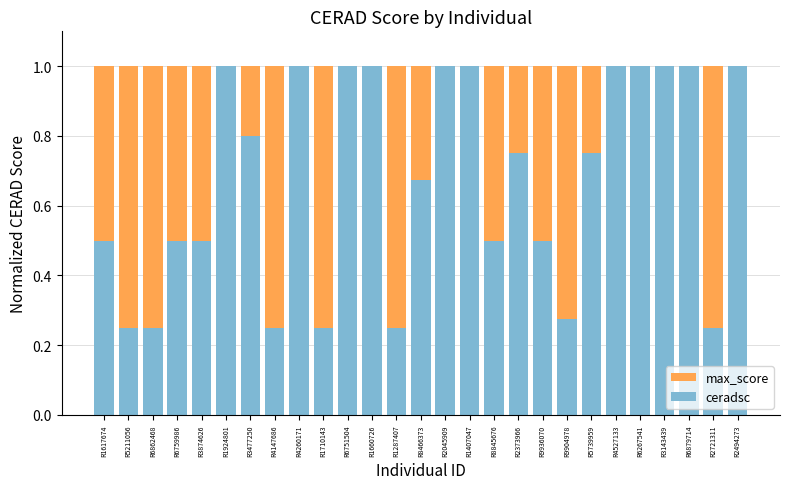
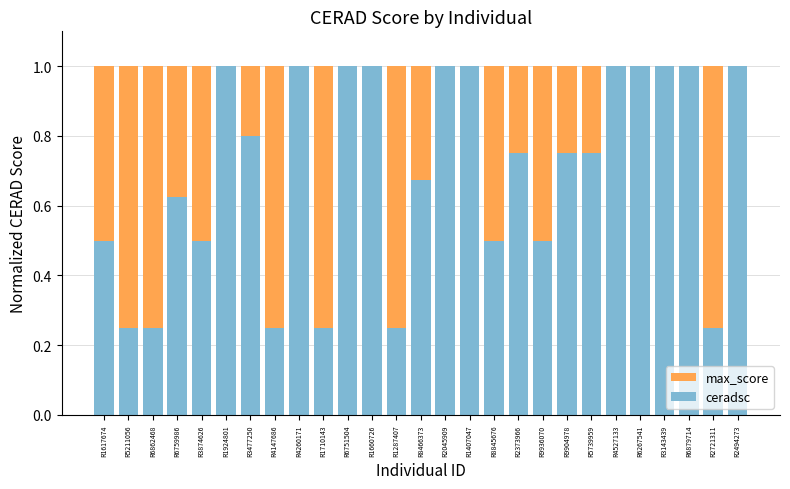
ceradsc, R6759986: 0.50 -> 0.63
ceradsc, R9904978: 0.28 -> 0.75
